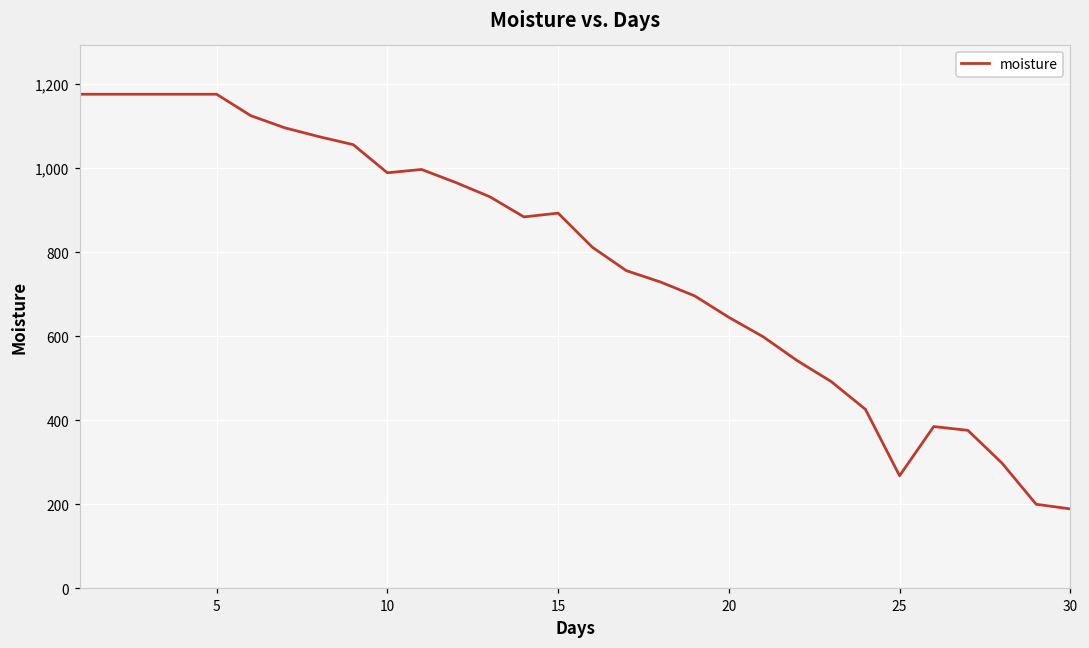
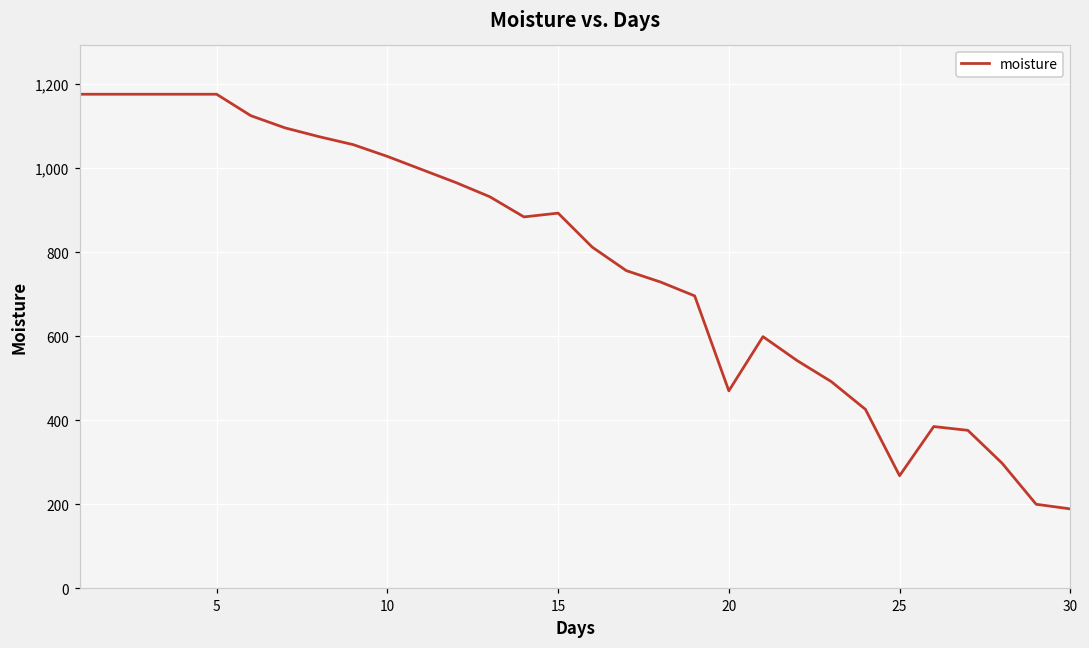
10: 990 -> 1,030
20: 650 -> 470
